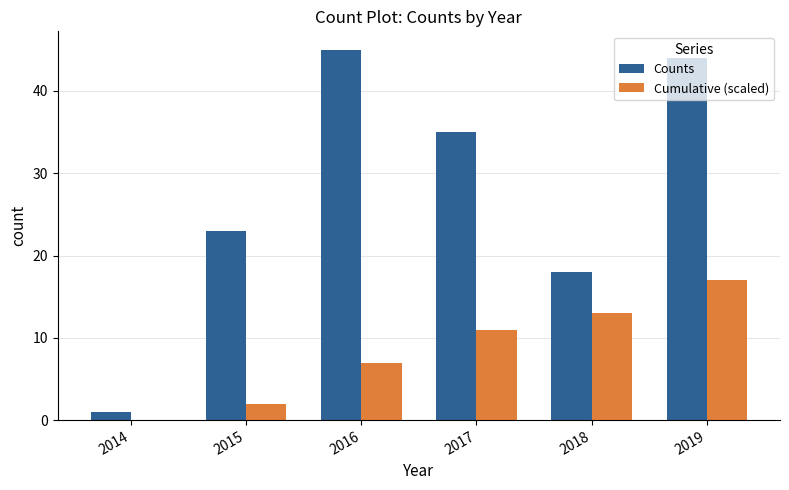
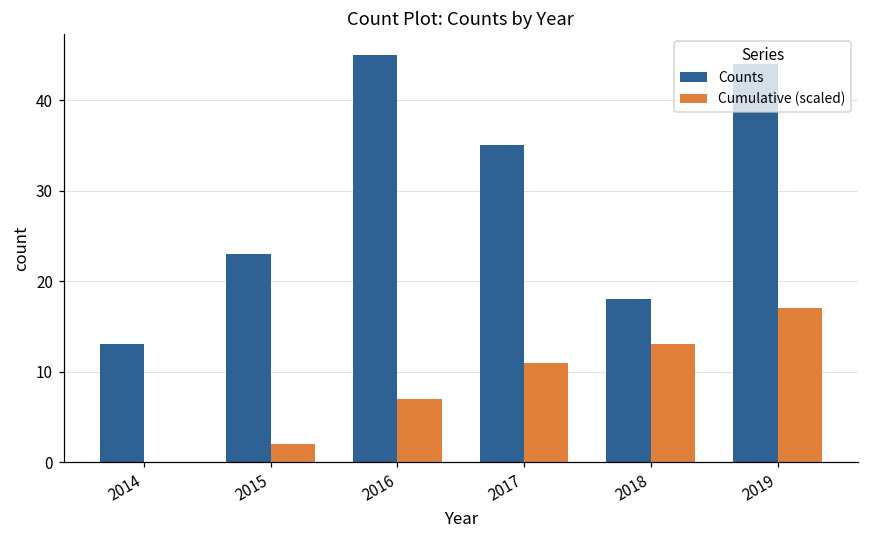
Counts, 2014: 1 -> 13
